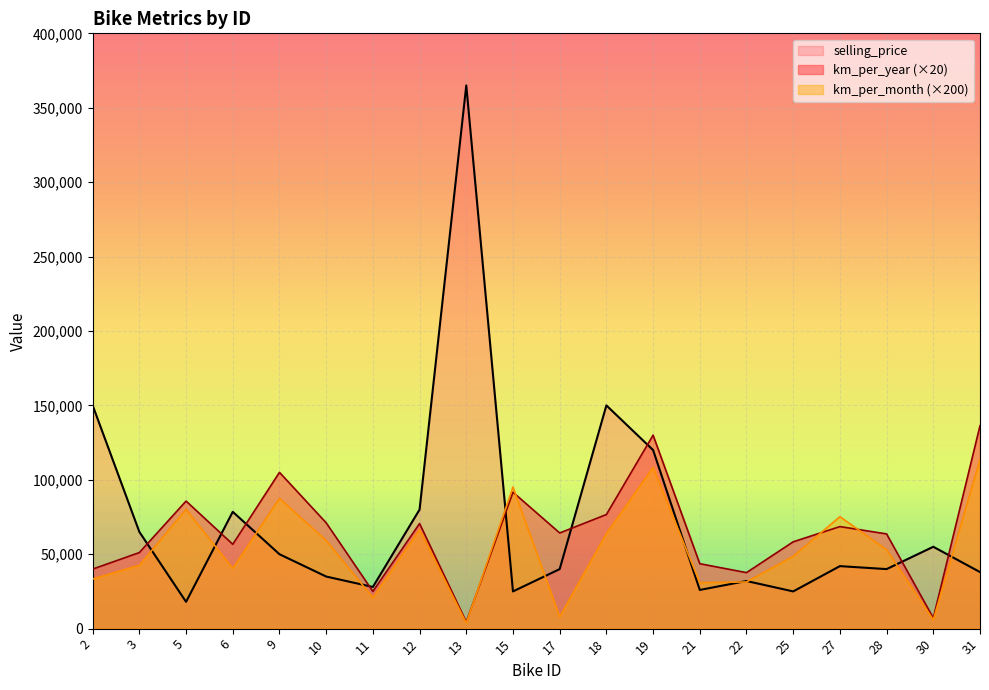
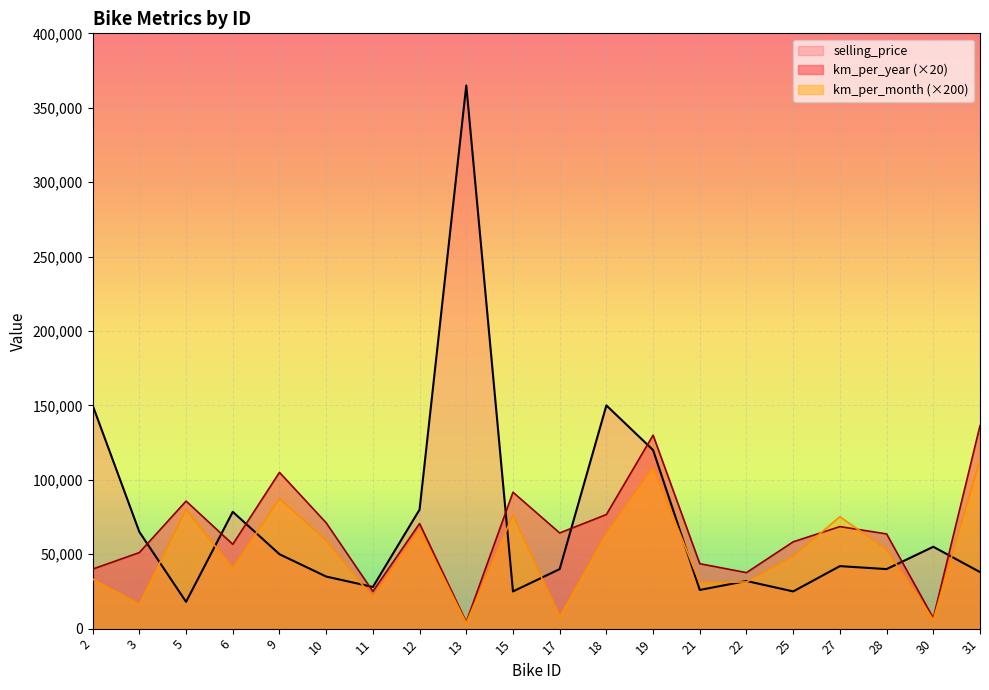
km_per_month (×200), 3: 43,000 -> 16,000
km_per_month (×200), 15: 95,000 -> 76,000
